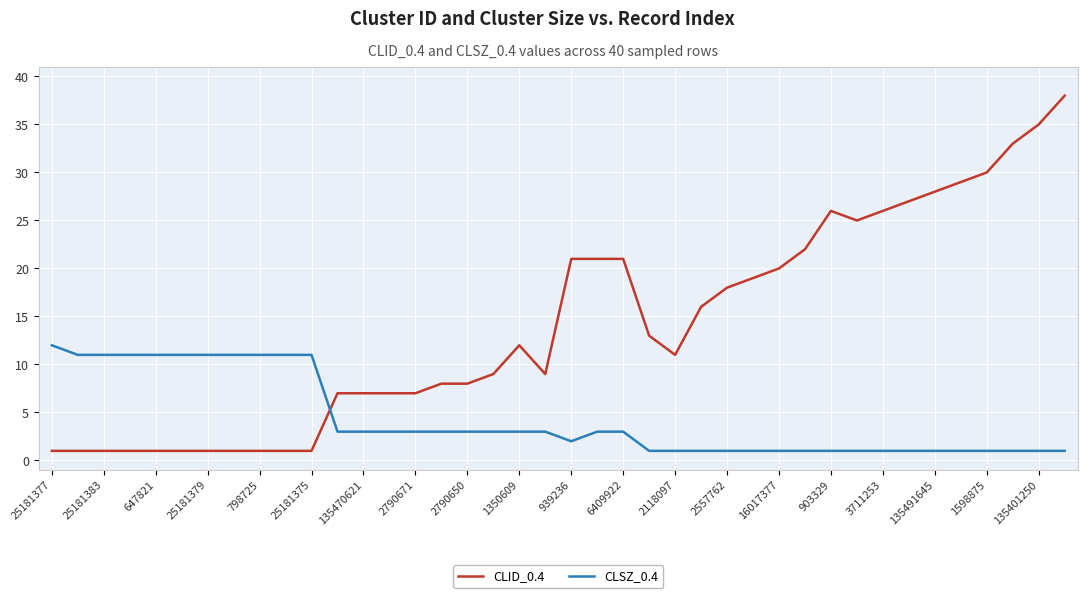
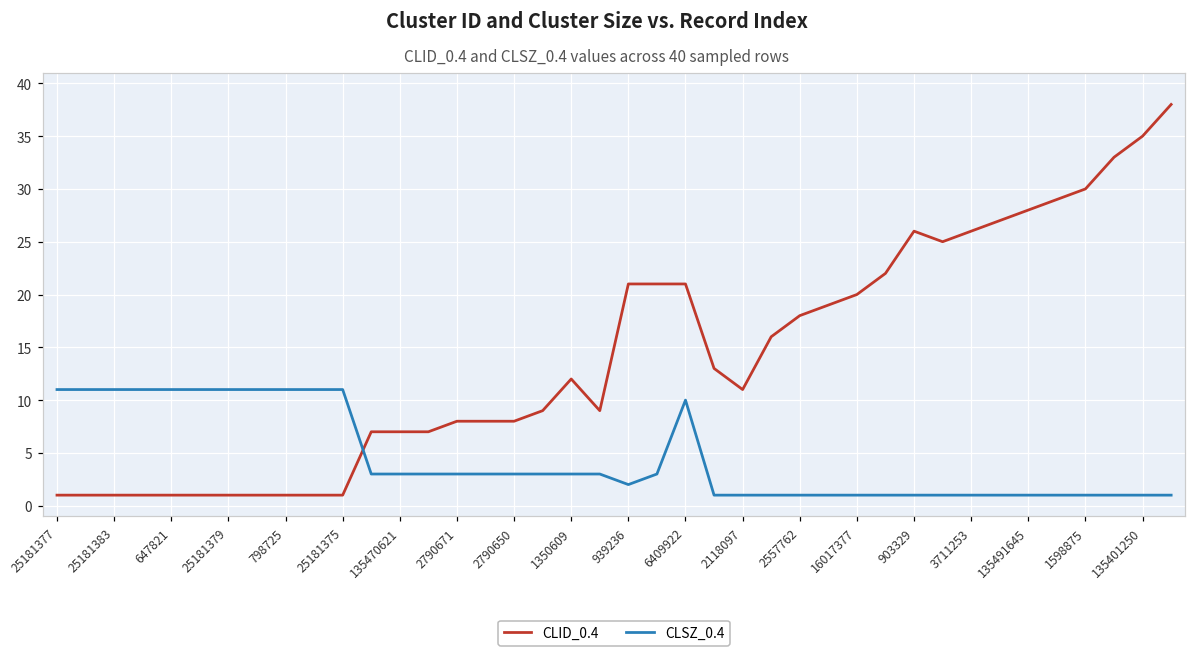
CLSZ_0.4, 25181377: 12 -> 11
CLID_0.4, 2790671: 7 -> 8
CLSZ_0.4, 6409922: 3 -> 10
